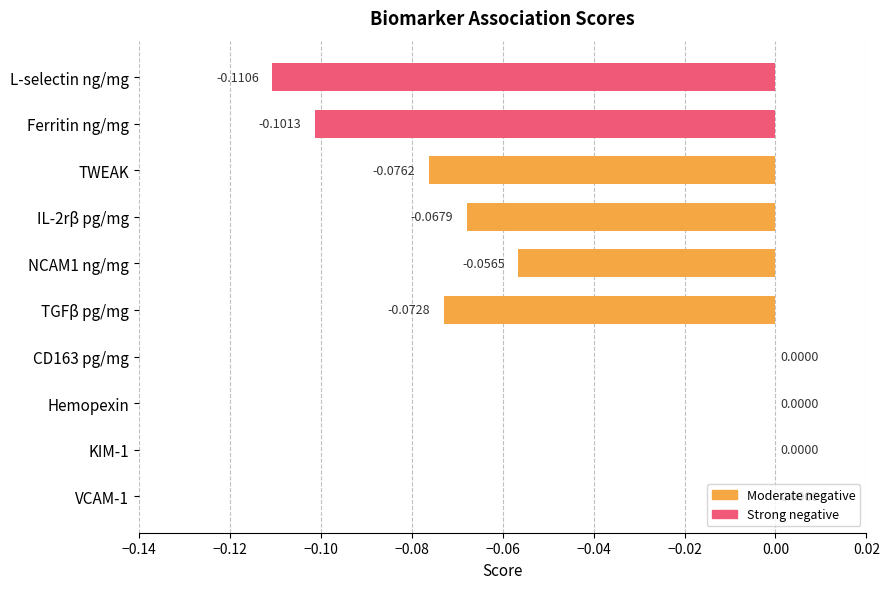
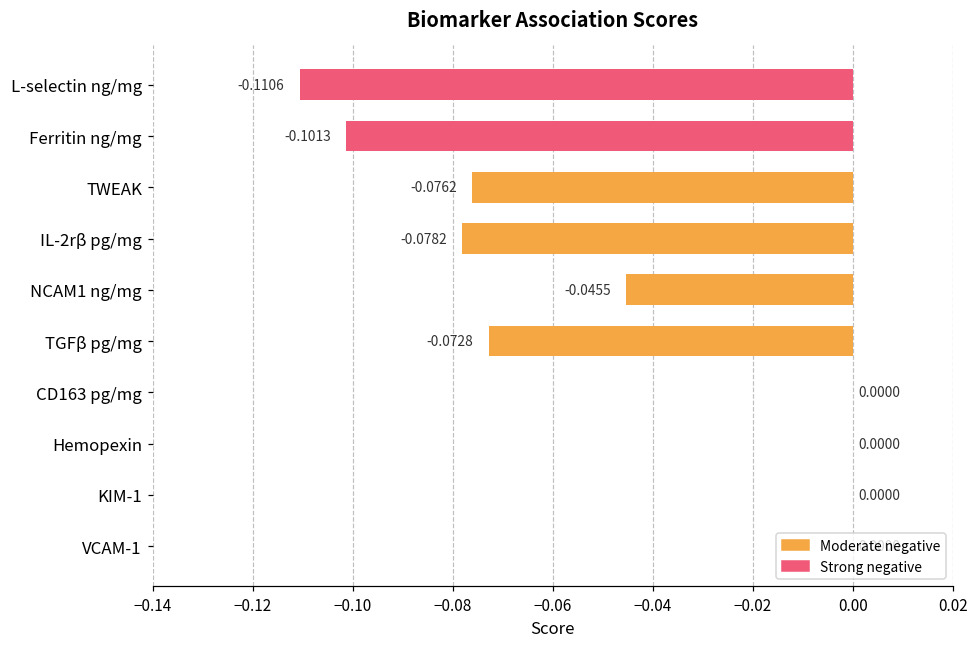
IL-2rβ pg/mg: -0.0679 -> -0.0782
NCAM1 ng/mg: -0.0565 -> -0.0455
